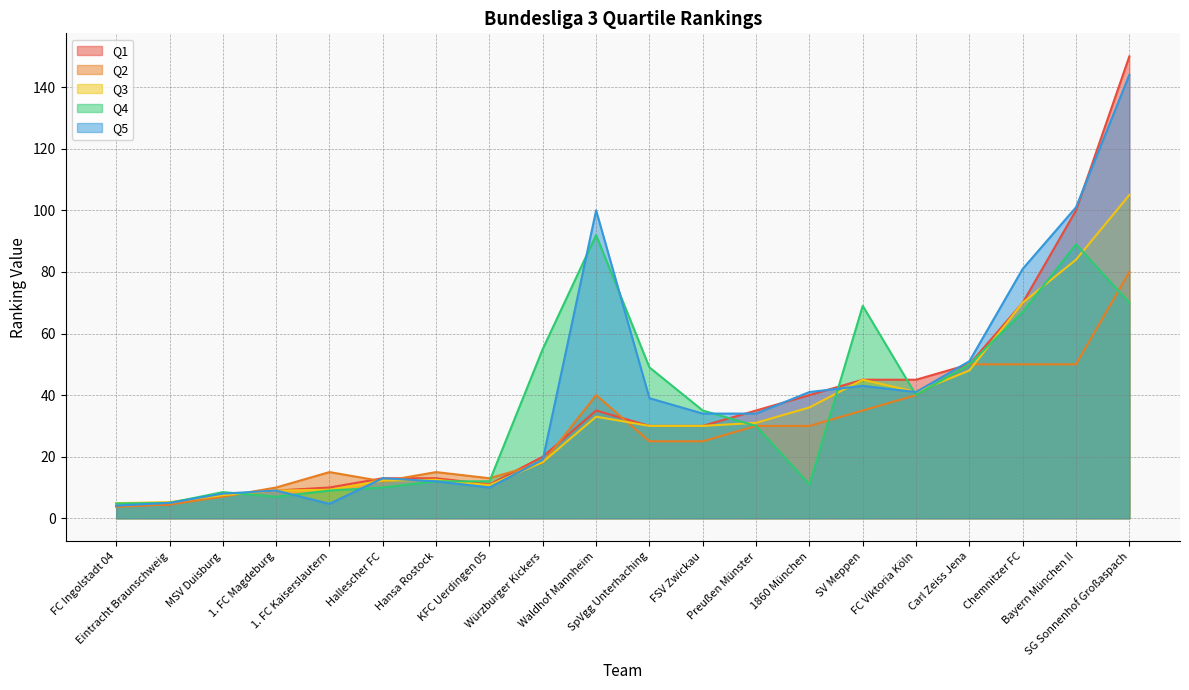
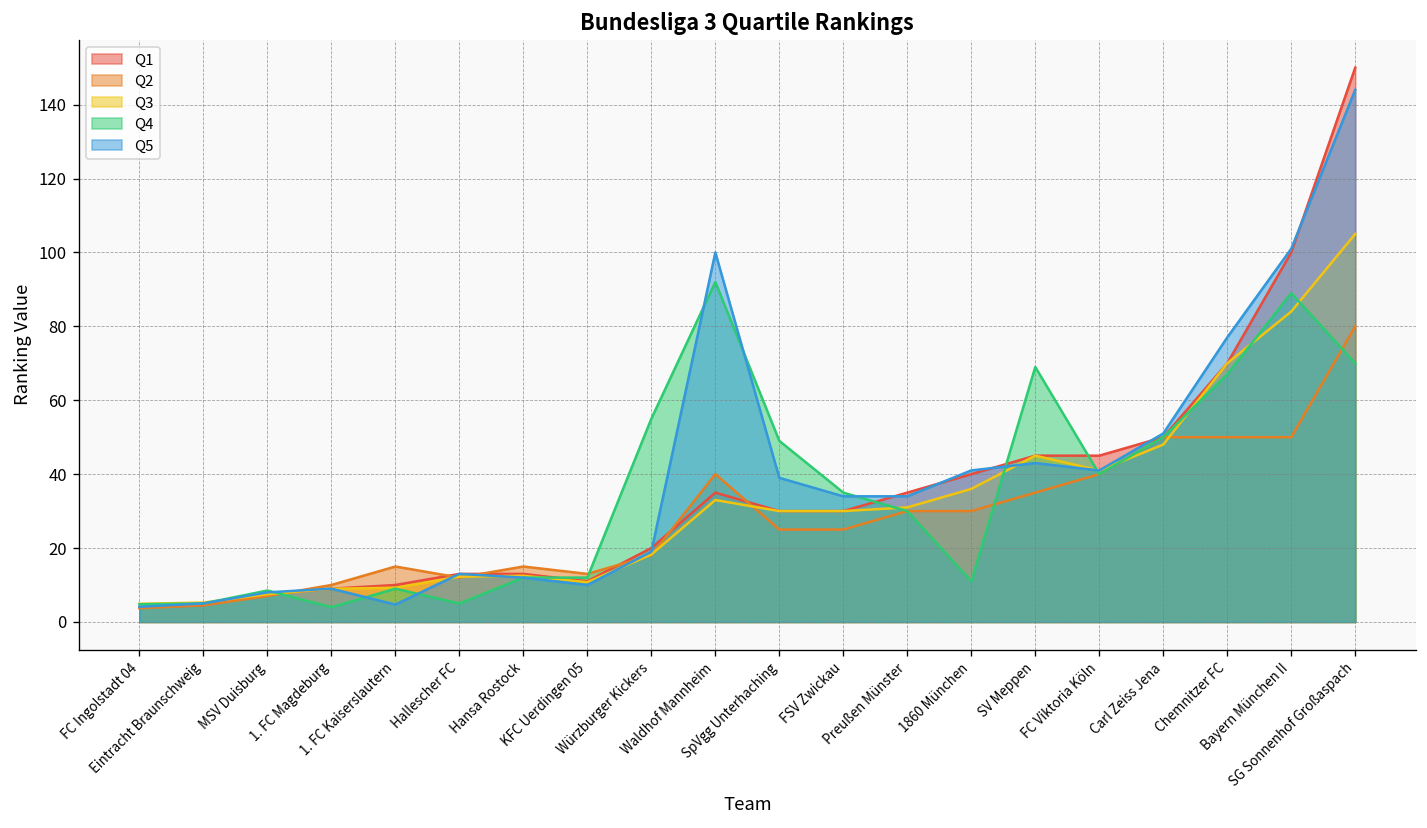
Q4, 1. FC Magdeburg: 7 -> 4
Q4, Hallescher FC: 10 -> 5
Q5, Chemnitzer FC: 81 -> 77
